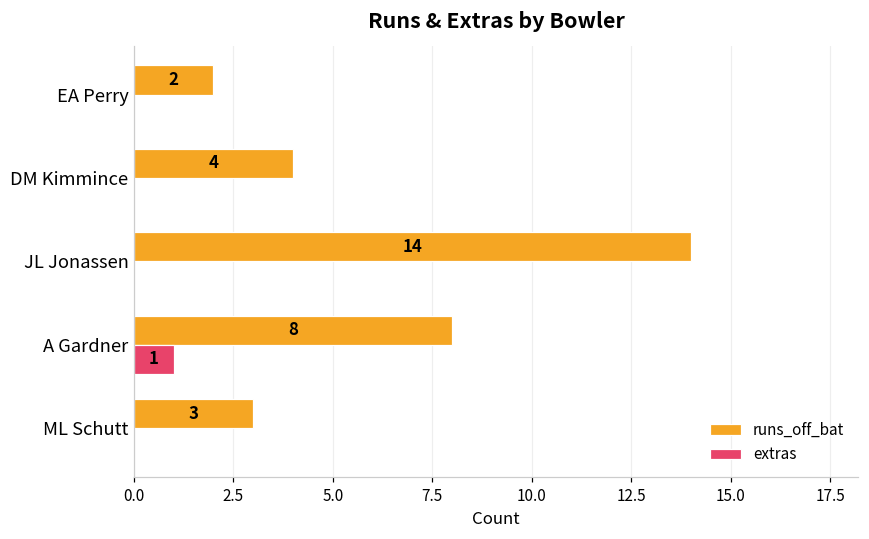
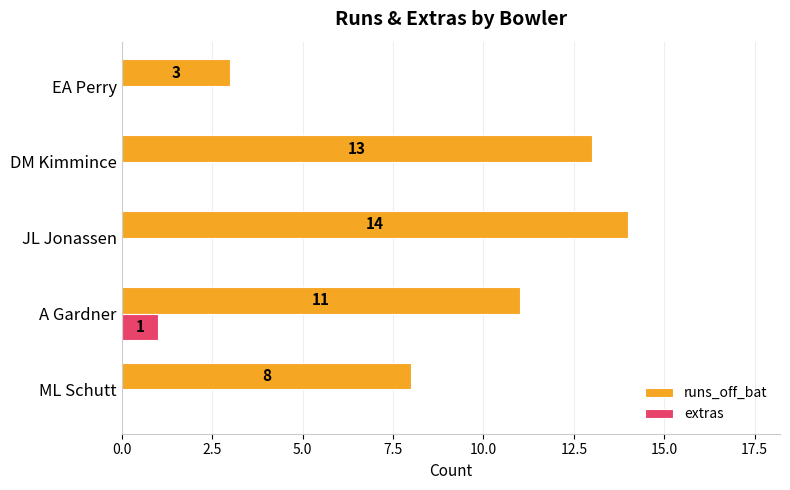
runs_off_bat, EA Perry: 2 -> 3
runs_off_bat, DM Kimmince: 4 -> 13
runs_off_bat, A Gardner: 8 -> 11
runs_off_bat, ML Schutt: 3 -> 8
